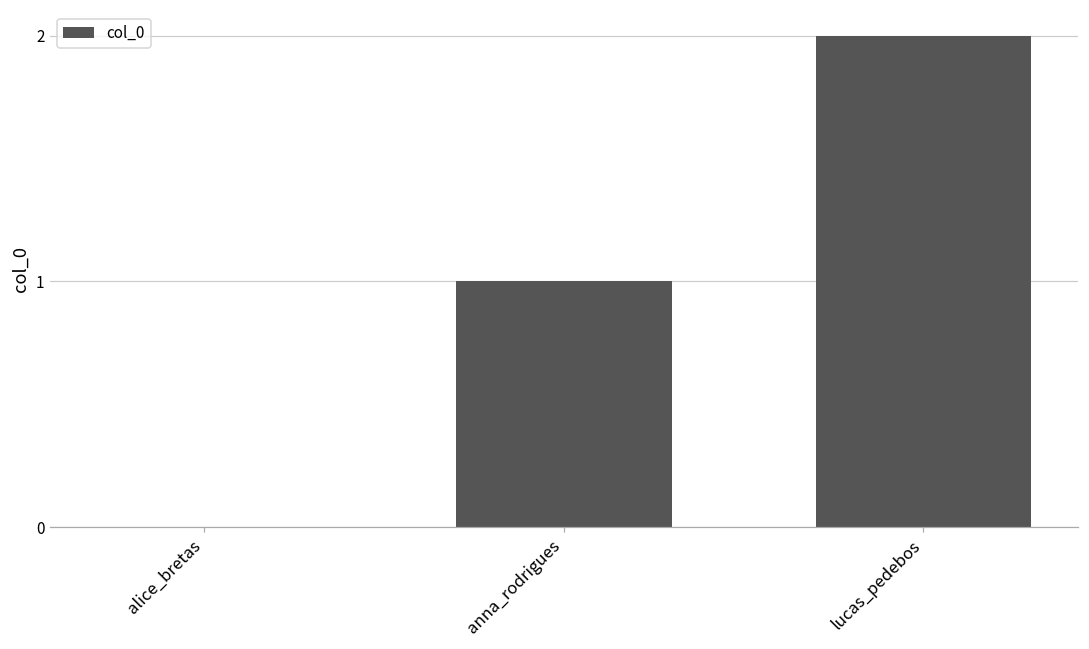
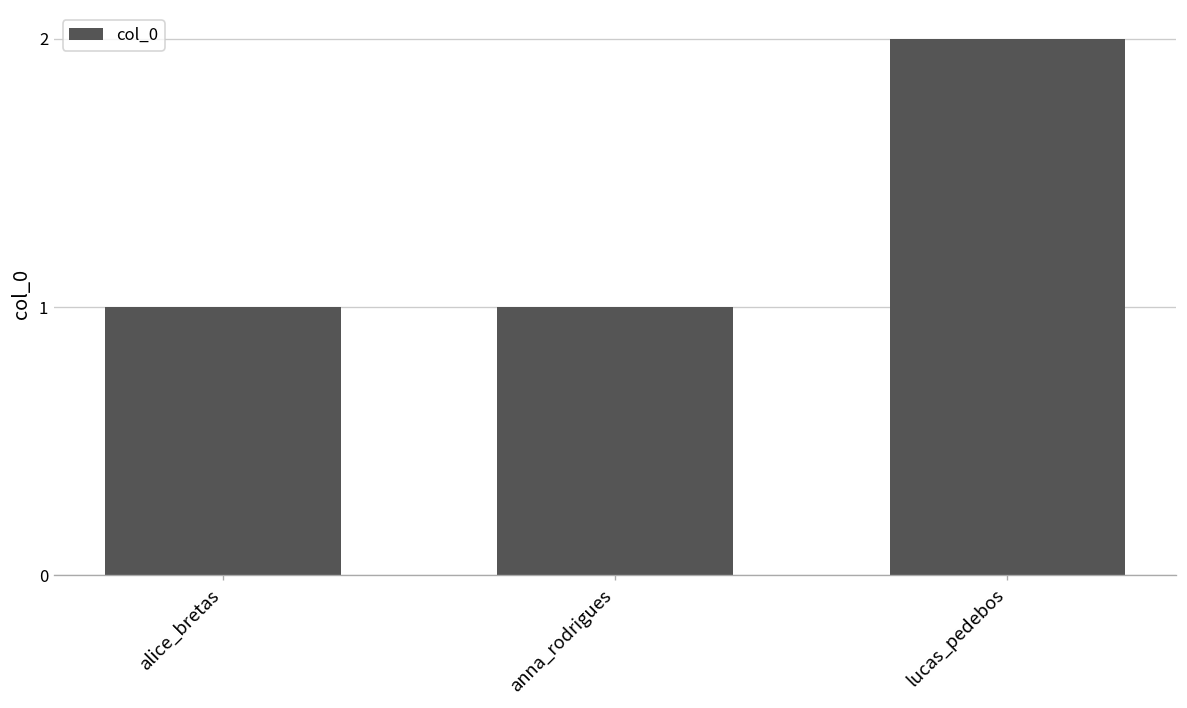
alice_bretas: 0 -> 1
